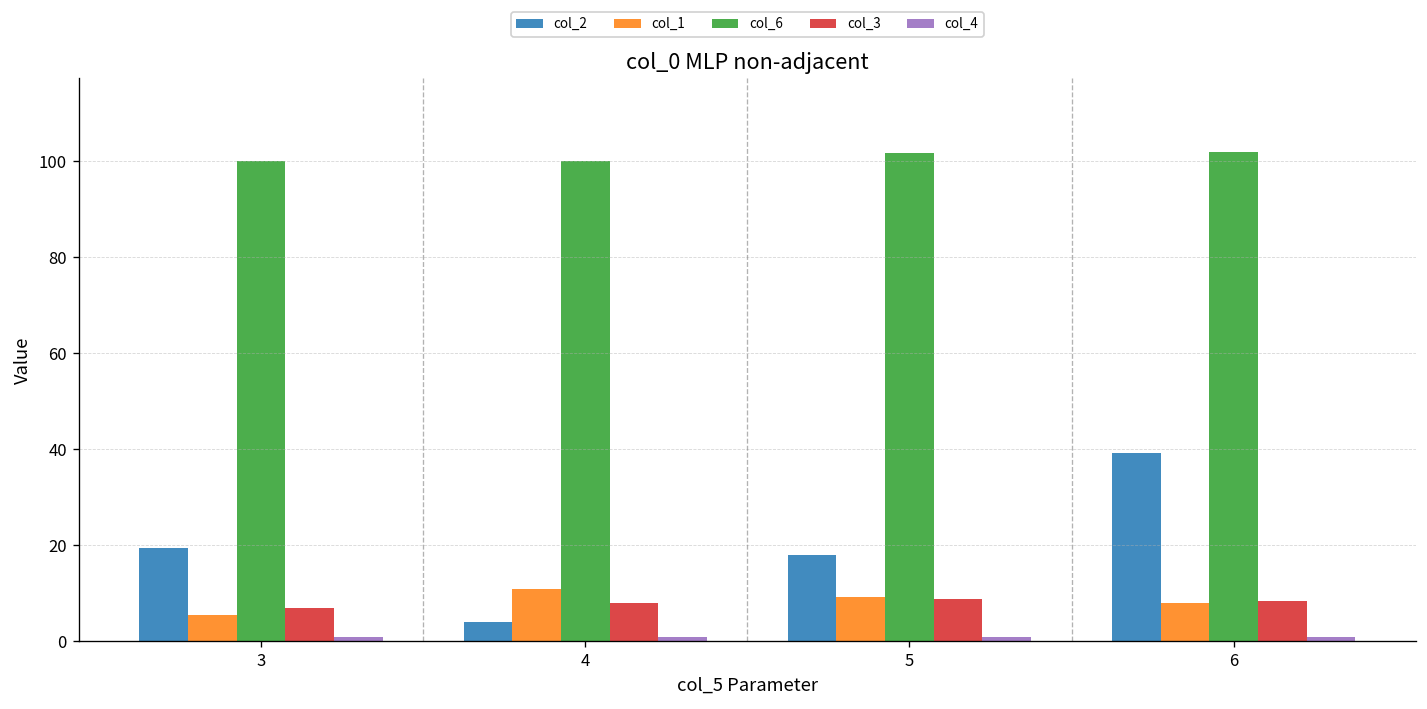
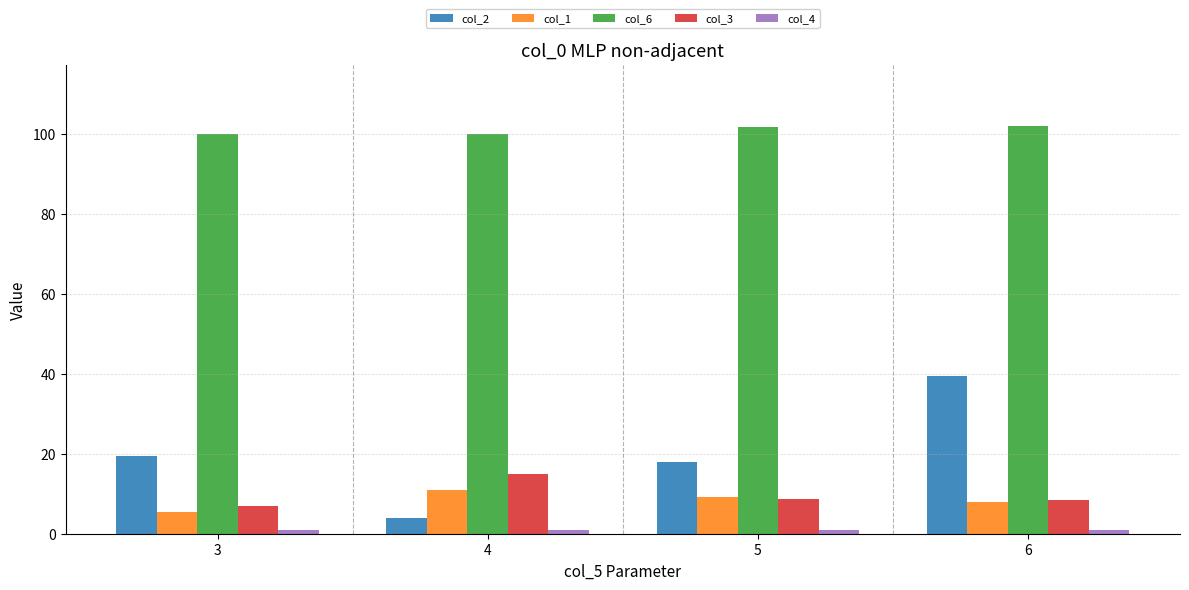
col_3, 4: 8 -> 15
